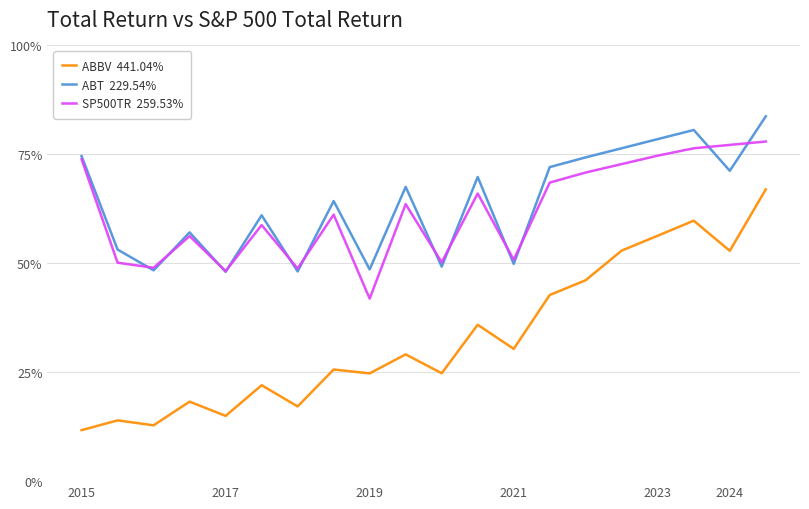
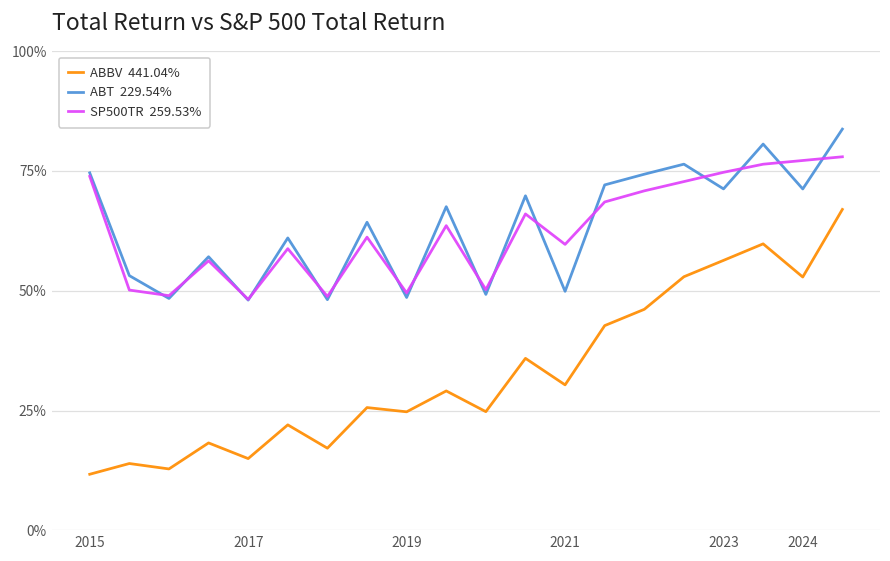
SP500TR 259.53%, 2019: 42% -> 50%
SP500TR 259.53%, 2021: 51% -> 60%
ABT 229.54%, 2023: 79% -> 71%
